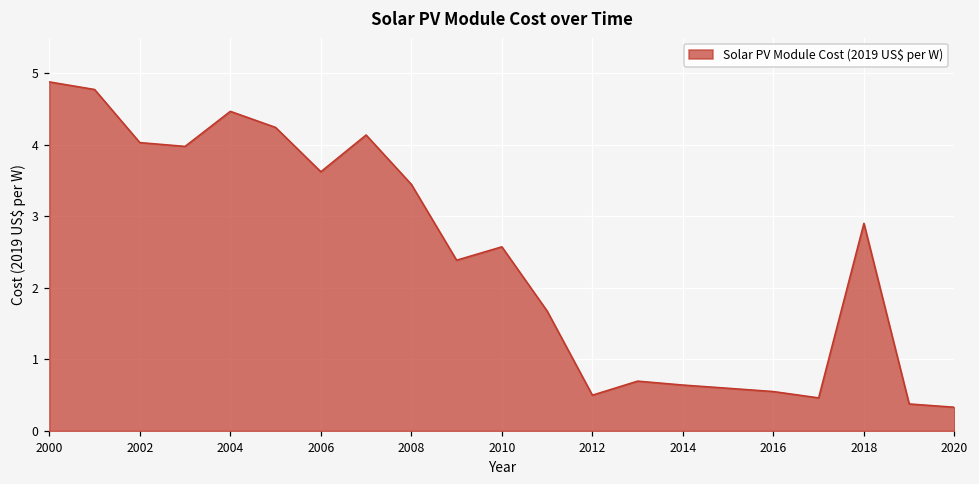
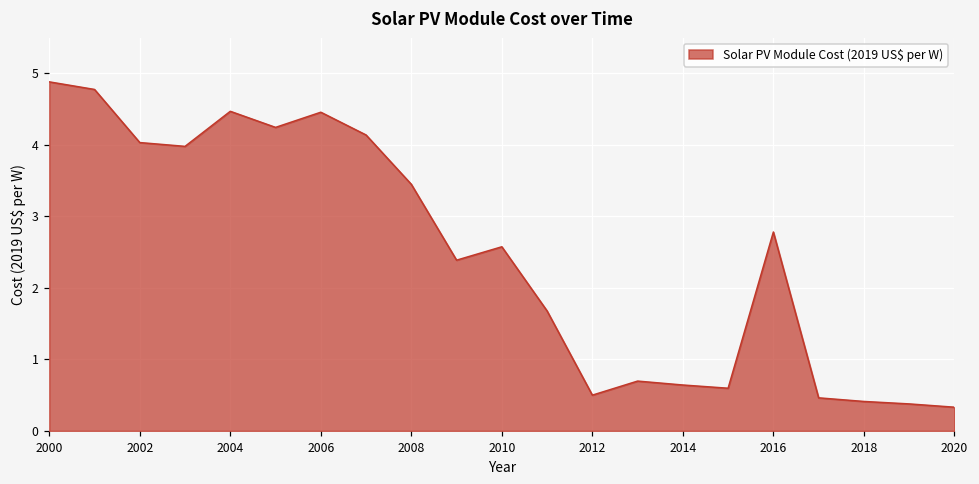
2006: 3.6 -> 4.5
2016: 0.6 -> 2.8
2018: 2.9 -> 0.4
